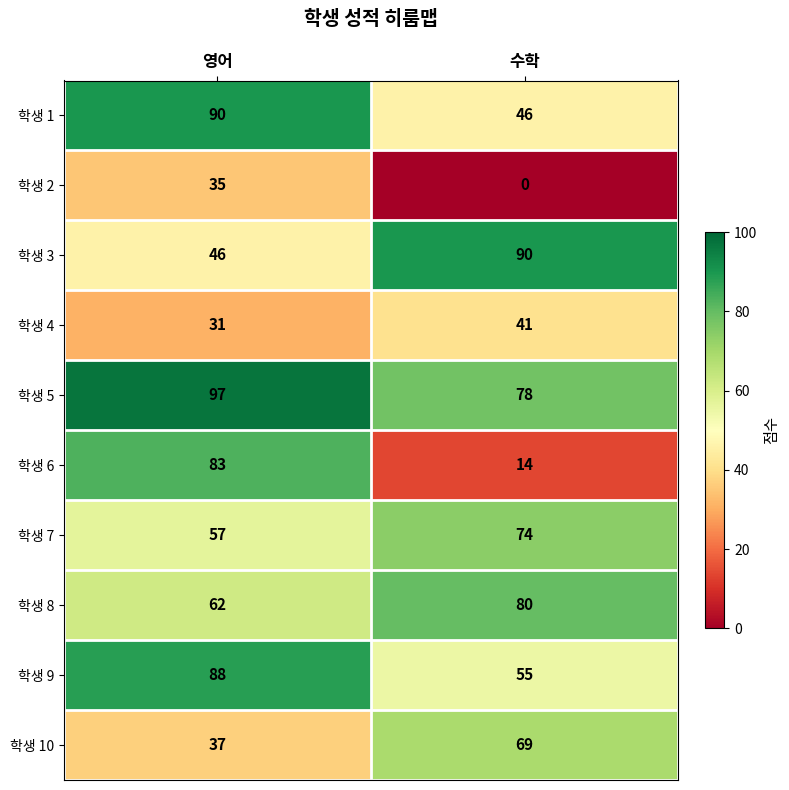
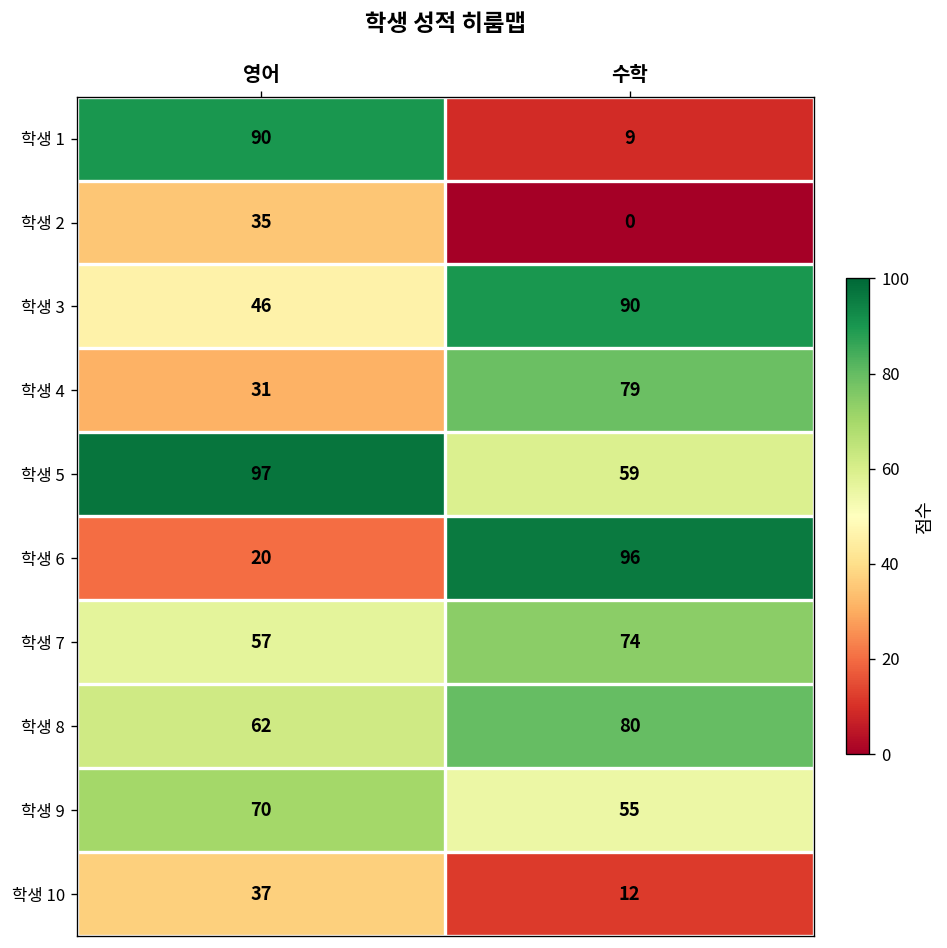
학생 1, 수학: 46 -> 9
학생 4, 수학: 41 -> 79
학생 5, 수학: 78 -> 59
학생 6, 영어: 83 -> 20
학생 6, 수학: 14 -> 96
학생 9, 영어: 88 -> 70
학생 10, 수학: 69 -> 12
